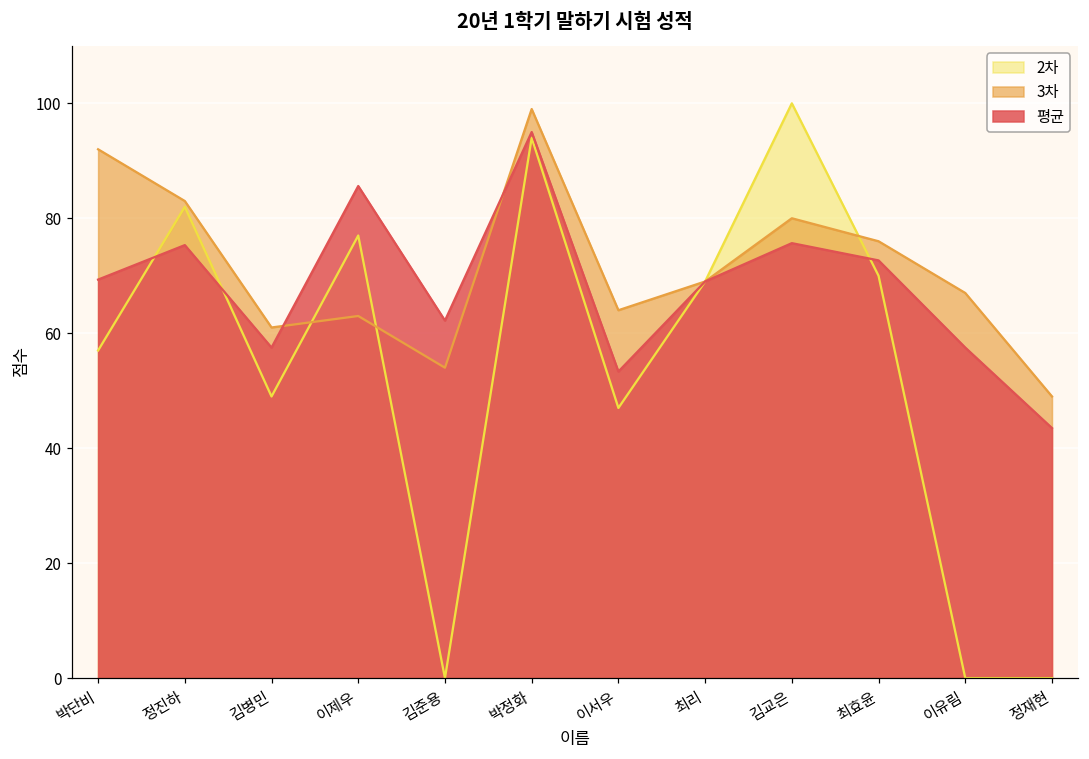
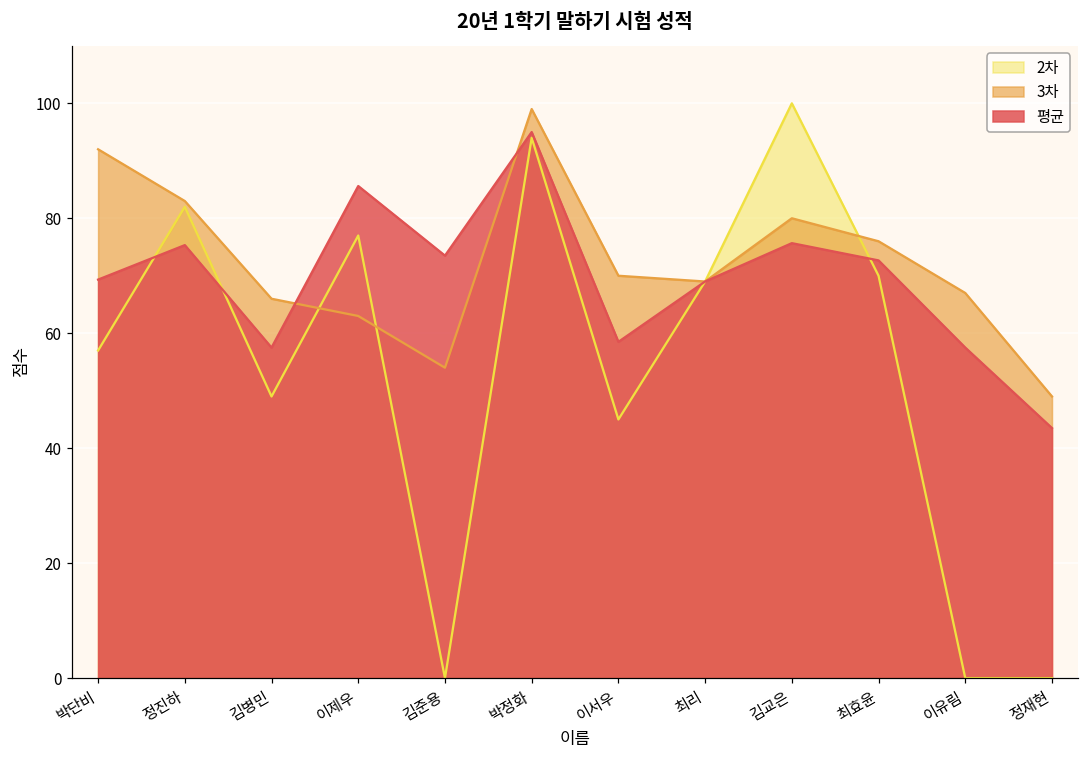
3차, 김병민: 61 -> 66
평균, 김준용: 62 -> 74
2차, 이서우: 47 -> 45
3차, 이서우: 64 -> 70
평균, 이서우: 53 -> 59
